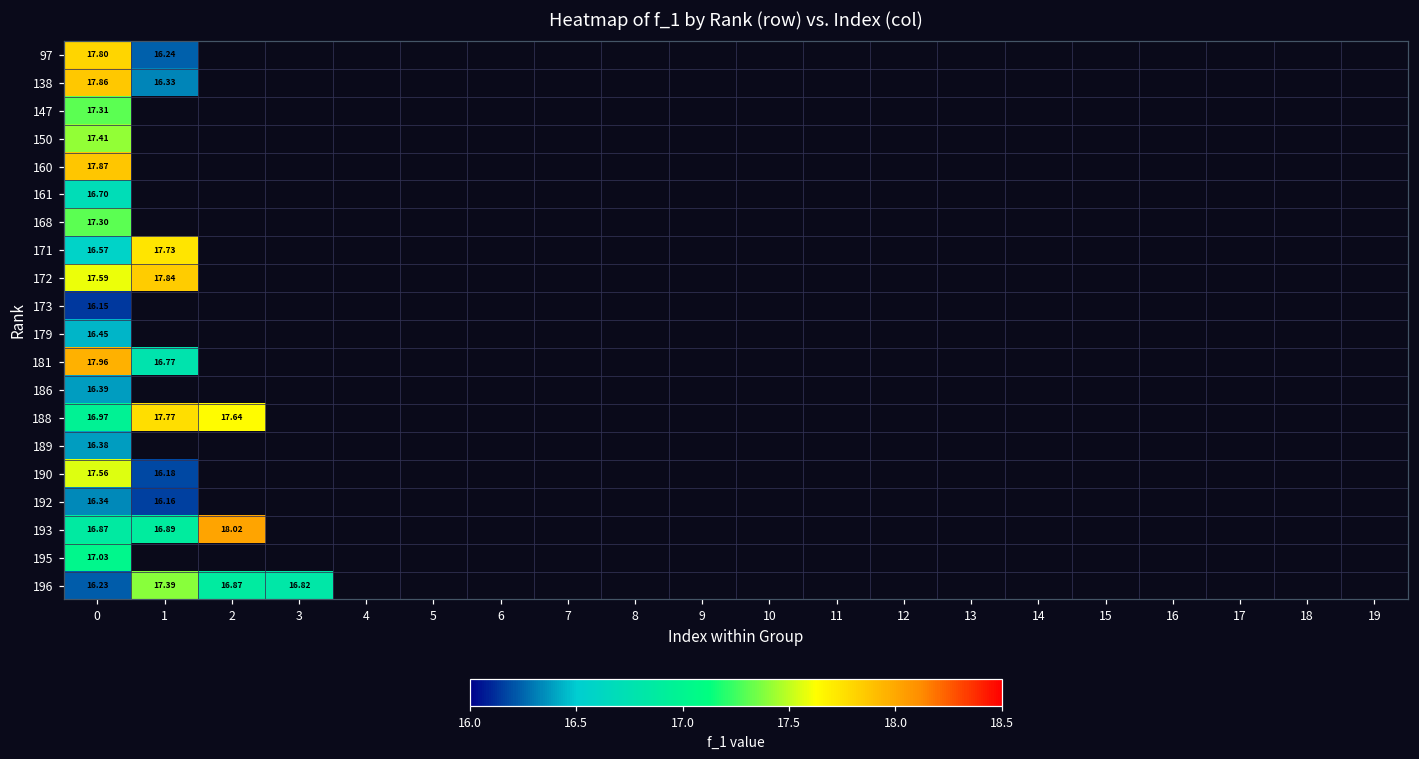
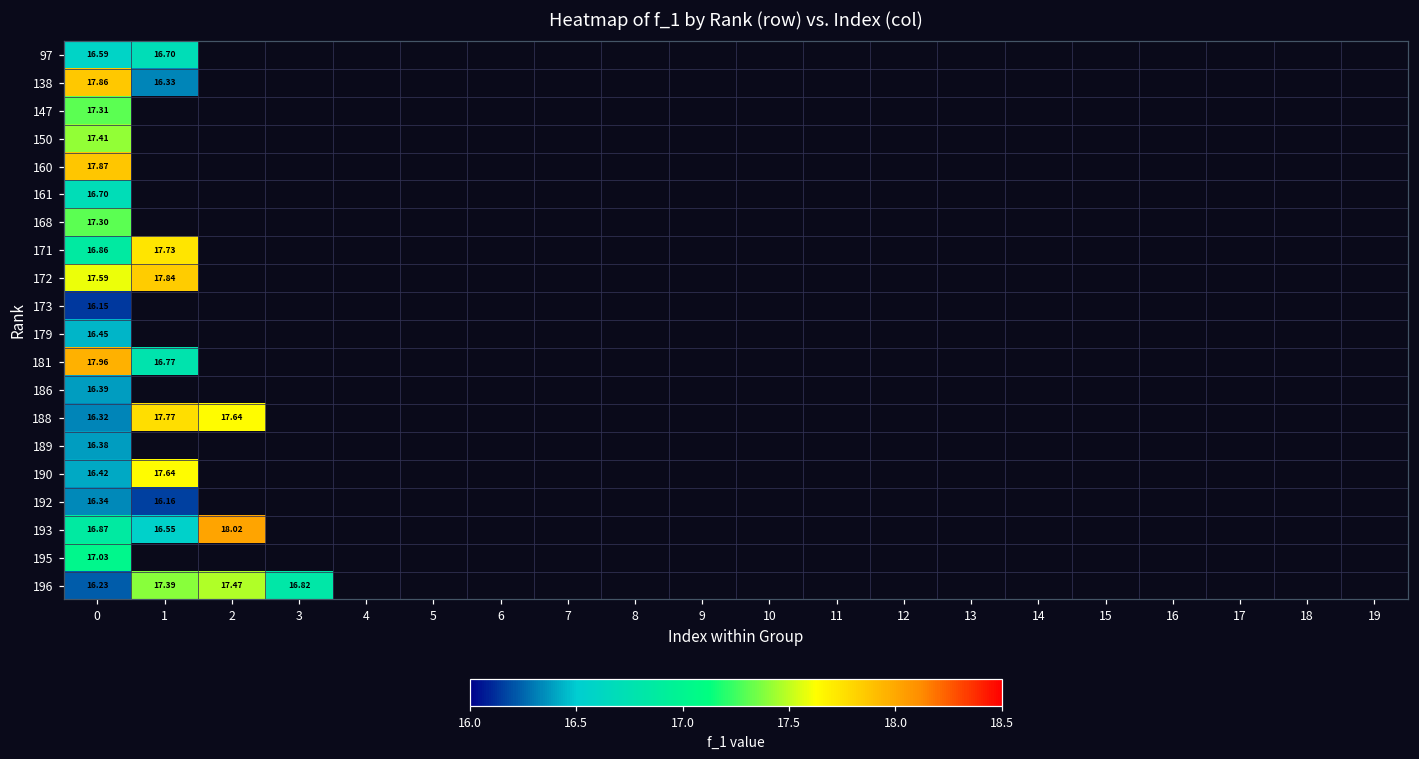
97, 0: 17.80 -> 16.59
97, 1: 16.24 -> 16.70
171, 0: 16.57 -> 16.86
188, 0: 16.97 -> 16.32
190, 0: 17.56 -> 16.42
190, 1: 16.18 -> 17.64
193, 1: 16.89 -> 16.55
196, 2: 16.87 -> 17.47
